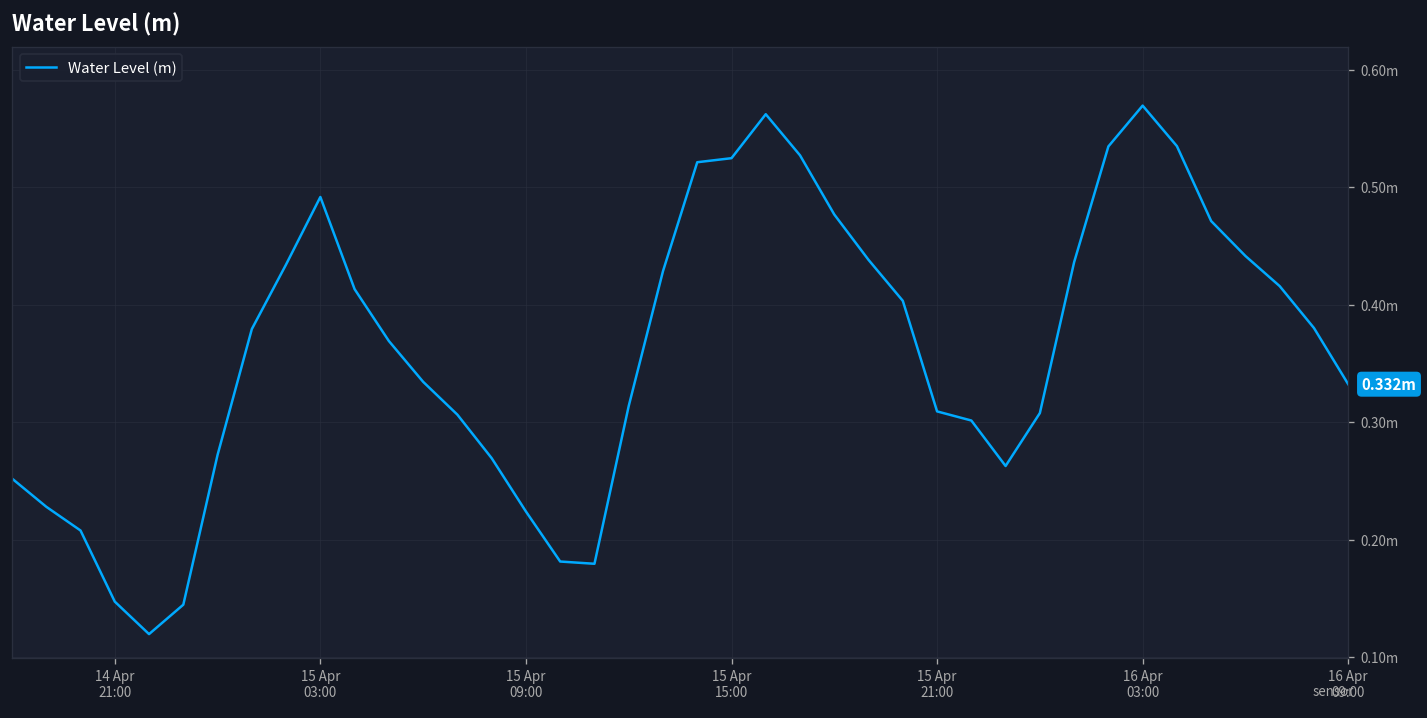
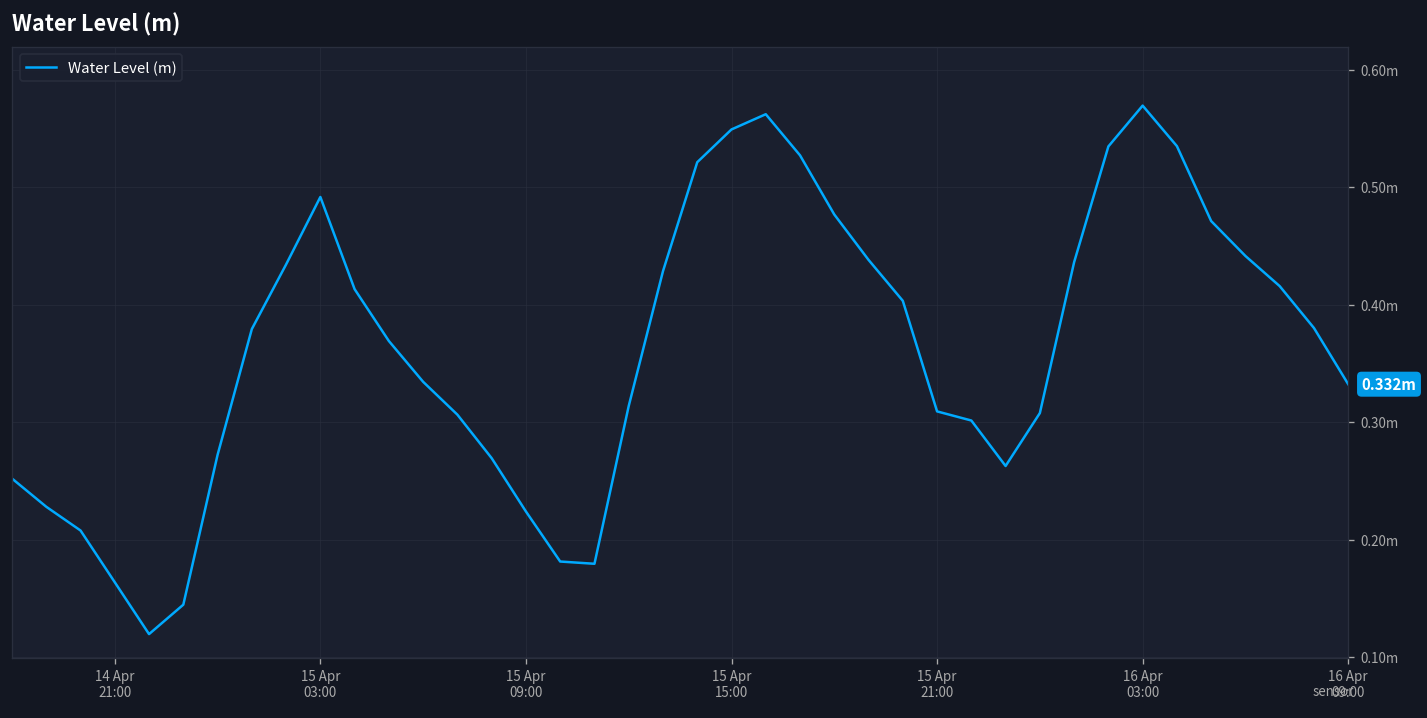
14 Apr 21:00: 0.15m -> 0.16m
15 Apr 15:00: 0.52m -> 0.55m
